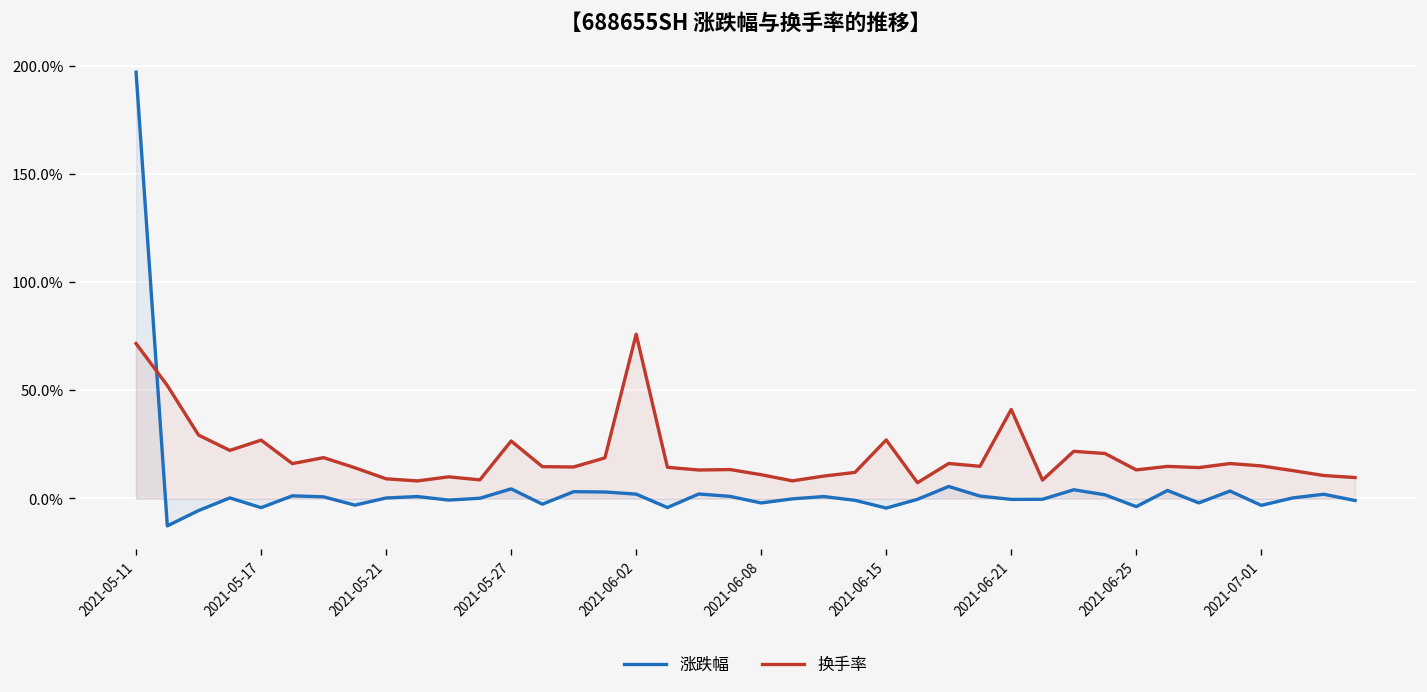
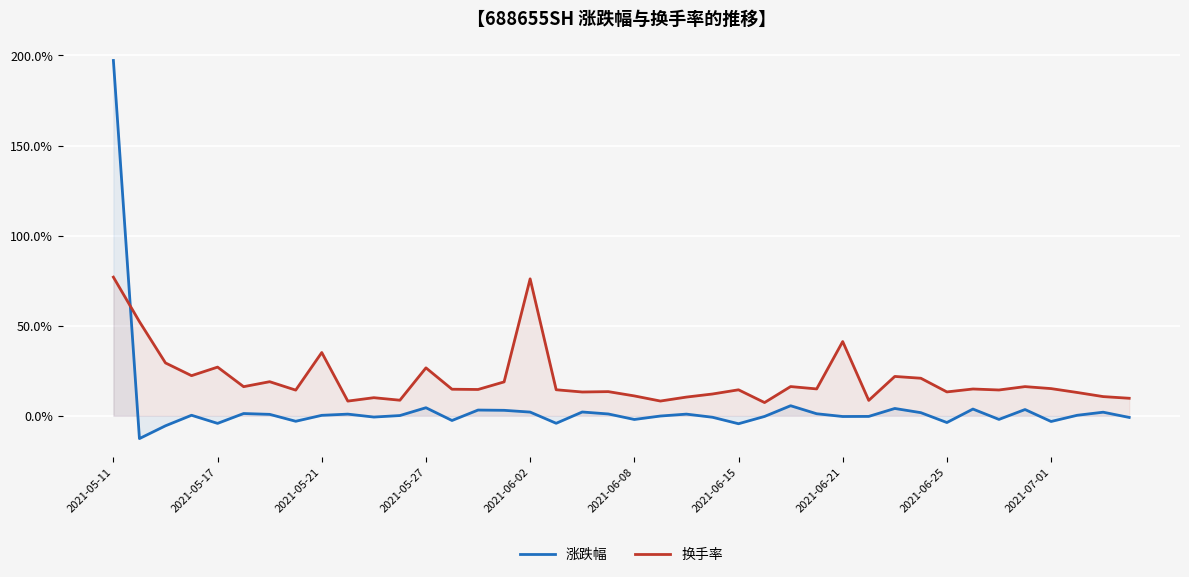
换手率, 2021-05-11: 72% -> 77%
换手率, 2021-05-21: 9% -> 35%
换手率, 2021-06-15: 27% -> 14%
